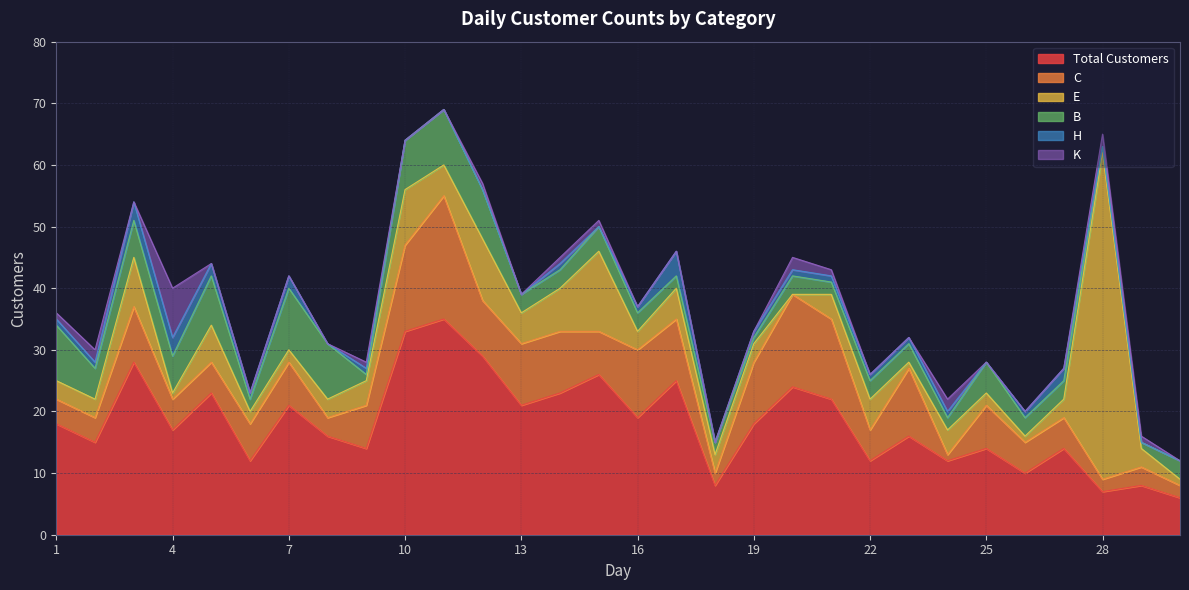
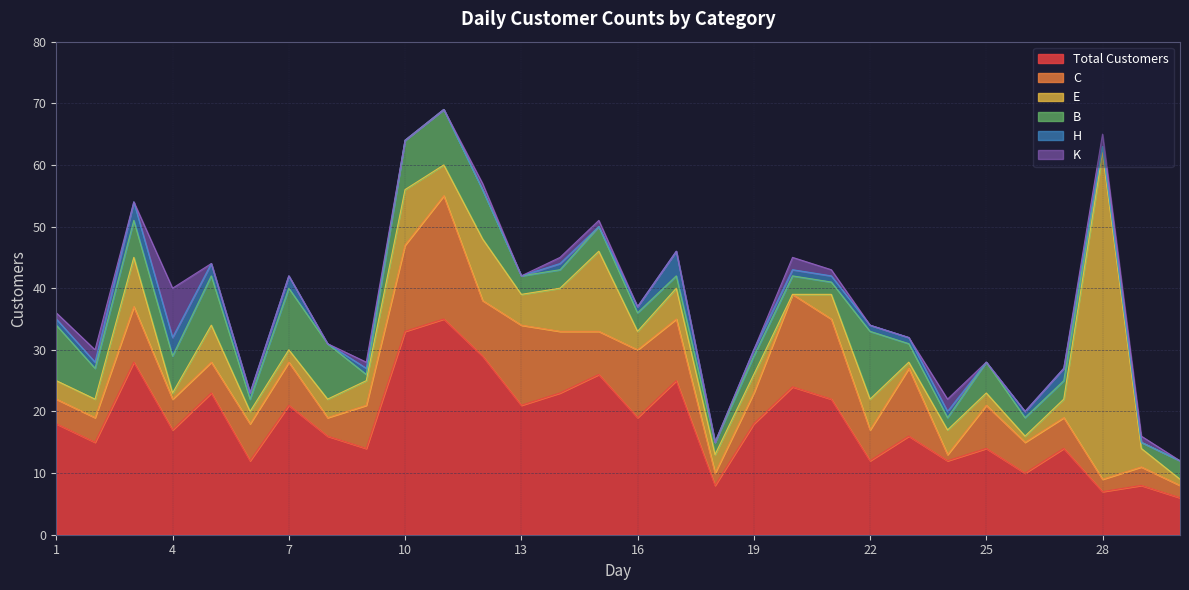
C, 13: 10 -> 13
C, 19: 10 -> 5
B, 19: 1 -> 3
B, 22: 3 -> 11
